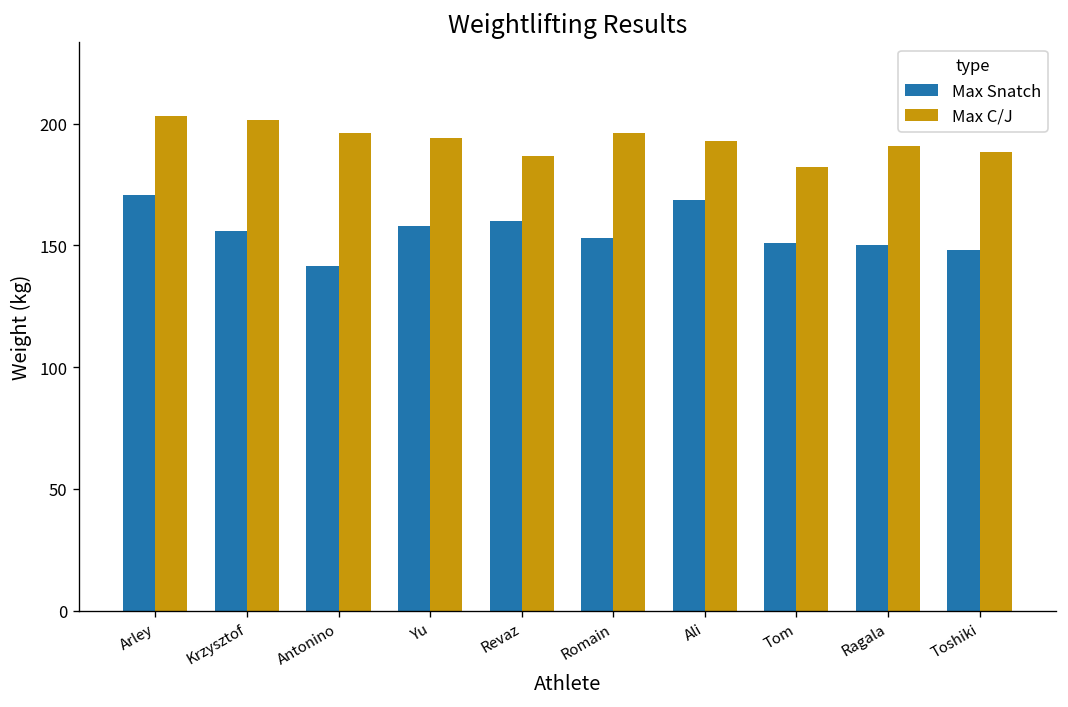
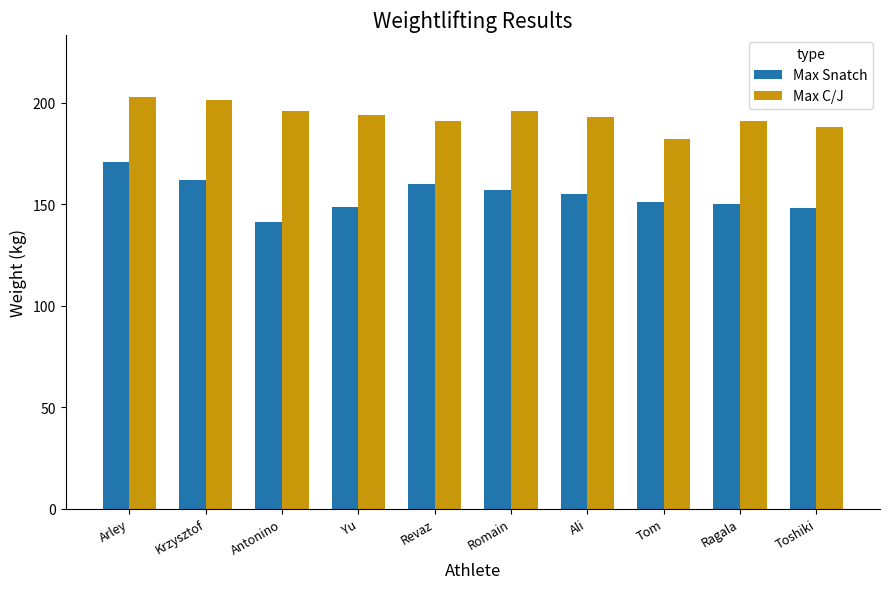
Max Snatch, Krzysztof: 156 -> 162
Max Snatch, Yu: 158 -> 149
Max C/J, Revaz: 187 -> 191
Max Snatch, Romain: 153 -> 157
Max Snatch, Ali: 169 -> 155
